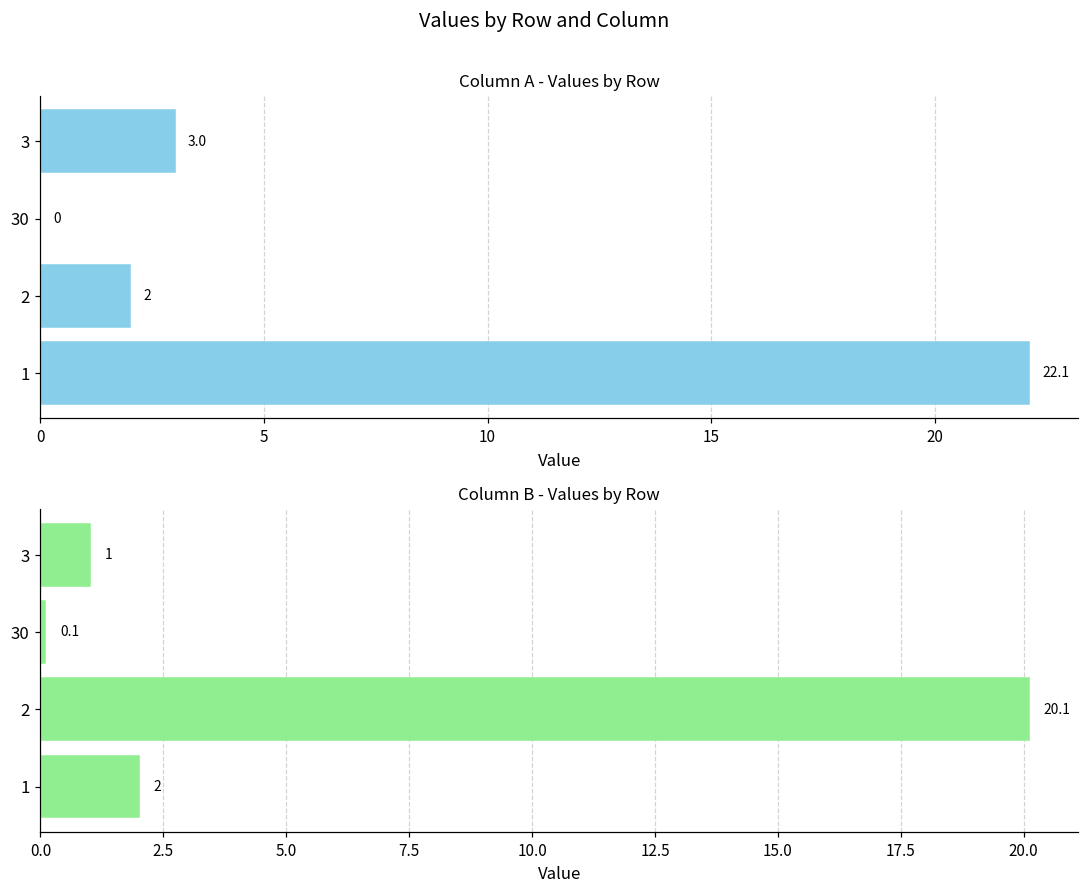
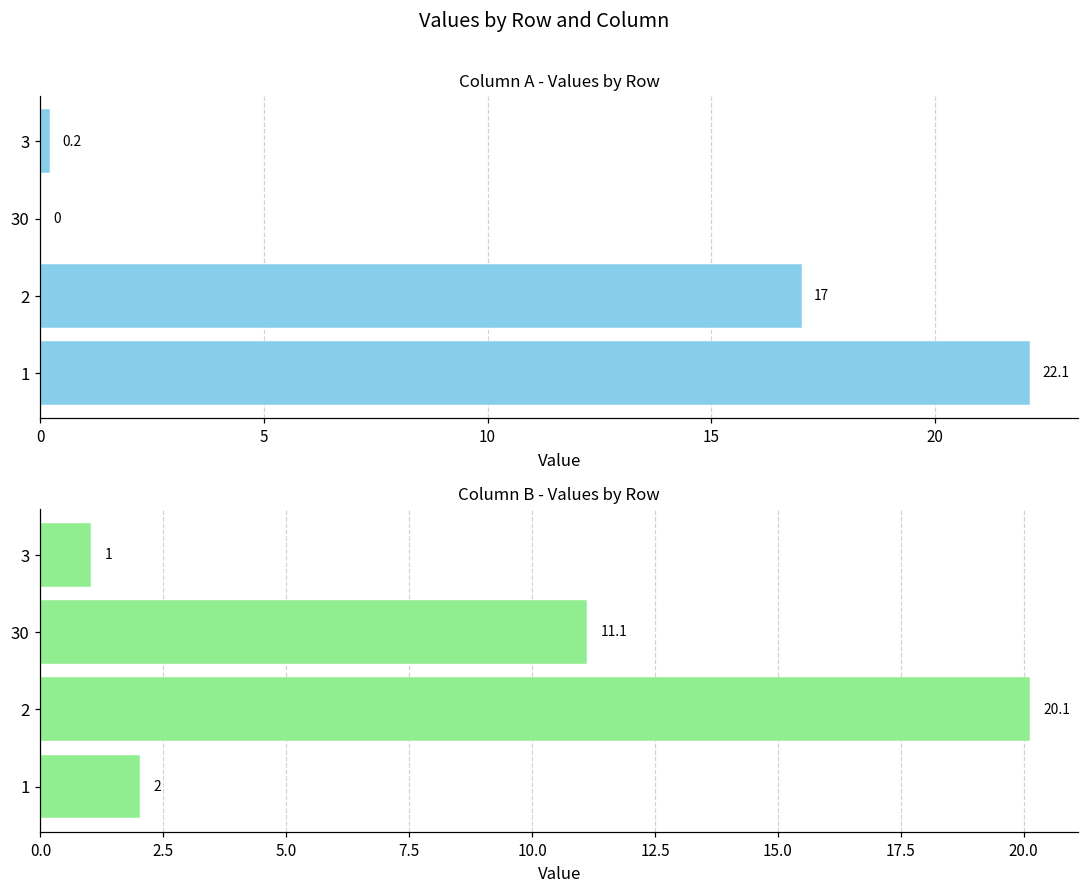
Column A - Values by Row, 3: 3.0 -> 0.2
Column A - Values by Row, 2: 2 -> 17
Column B - Values by Row, 30: 0.1 -> 11.1
